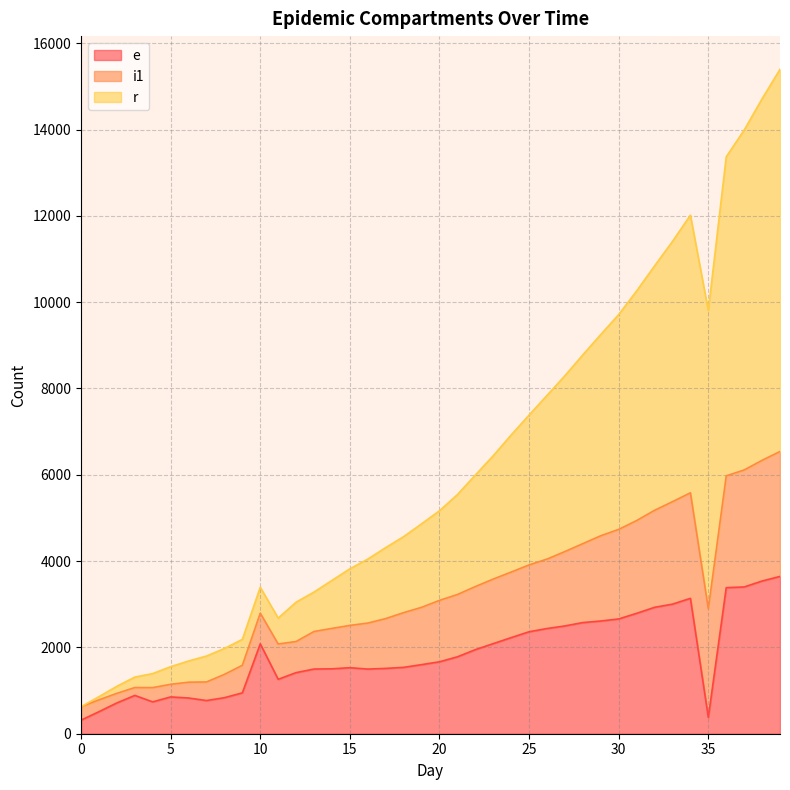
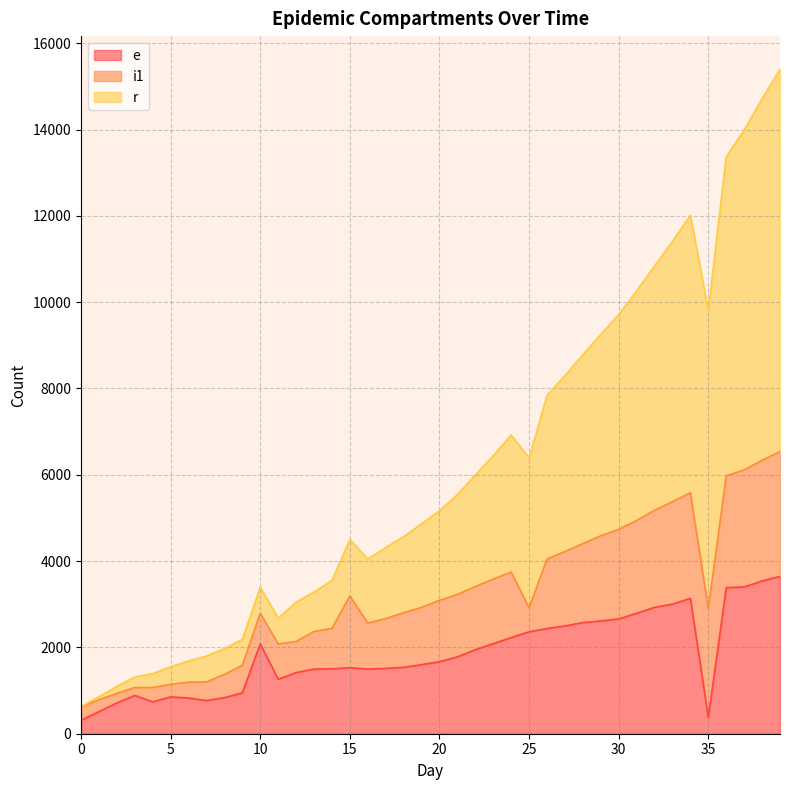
i1, 15: 1000 -> 1700
i1, 25: 1500 -> 600
